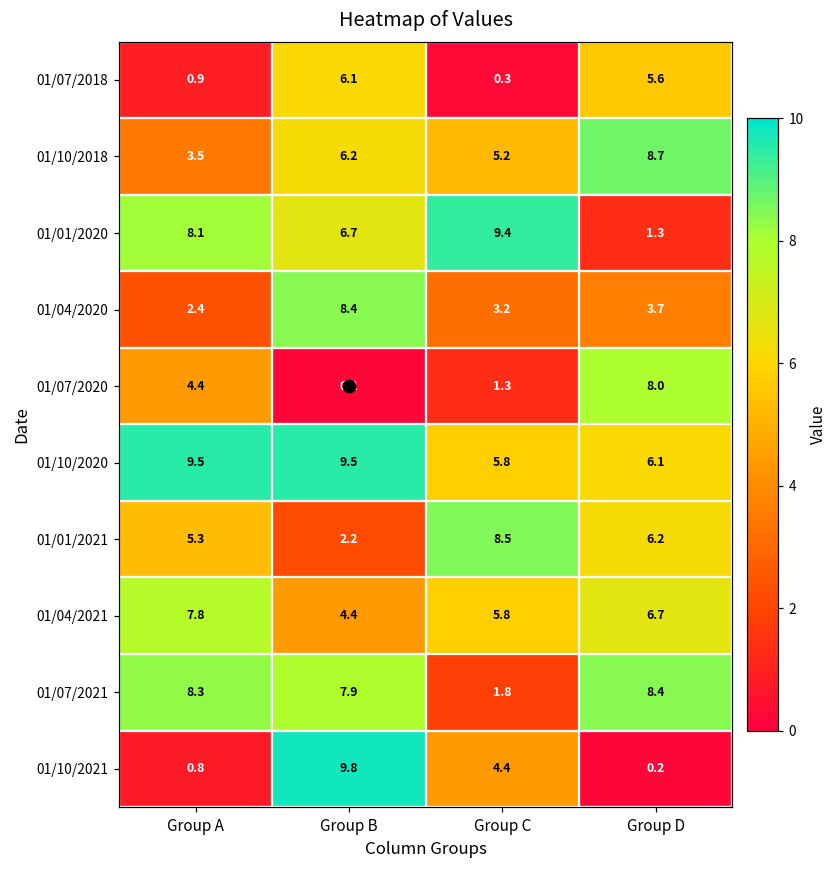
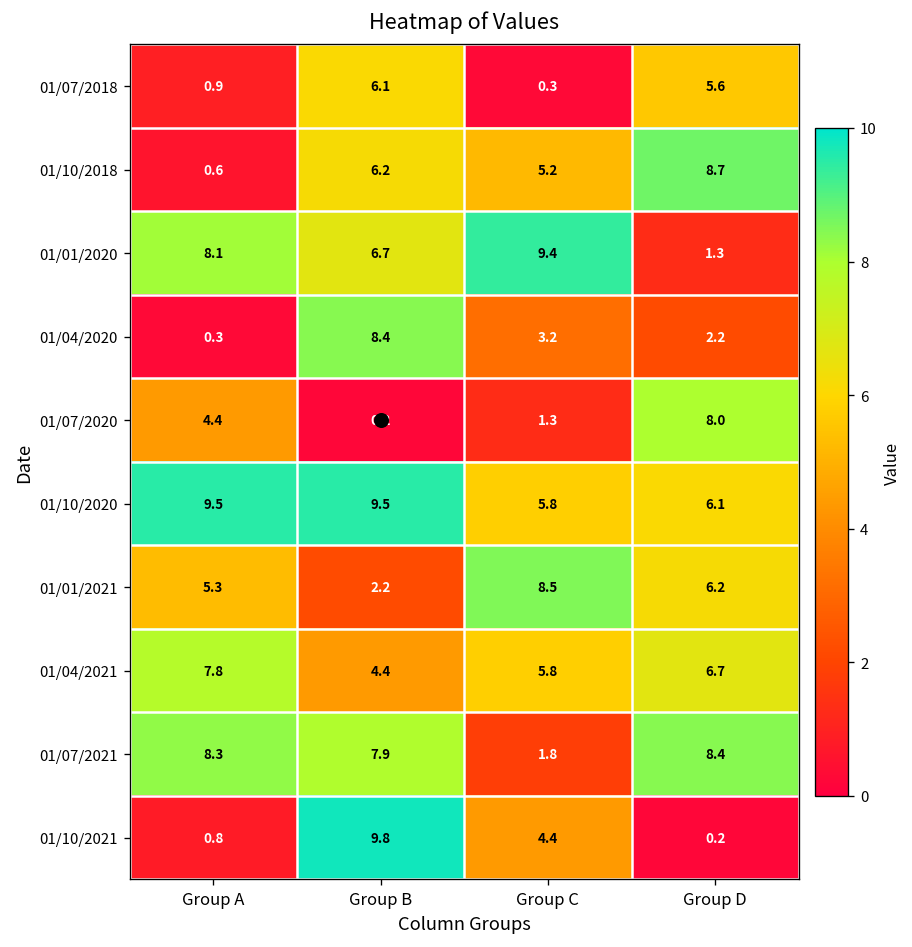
01/10/2018, Group A: 3.5 -> 0.6
01/04/2020, Group A: 2.4 -> 0.3
01/04/2020, Group D: 3.7 -> 2.2
